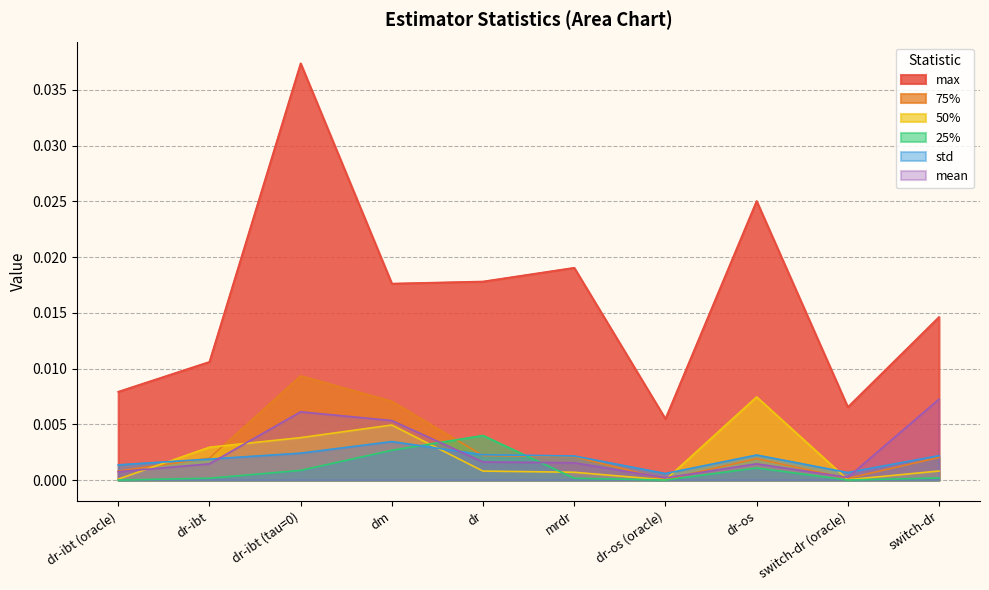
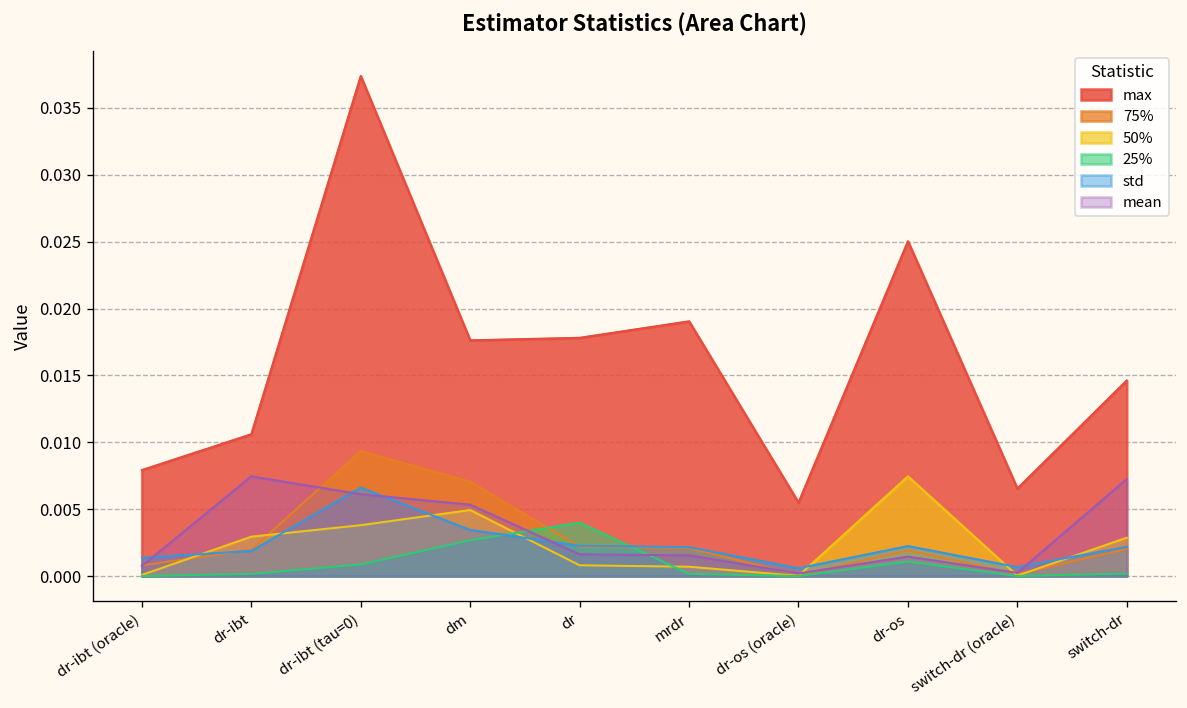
mean, dr-ibt: 0.0015 -> 0.0075
std, dr-ibt (tau=0): 0.0024 -> 0.0066
50%, switch-dr: 0.0008 -> 0.0029
